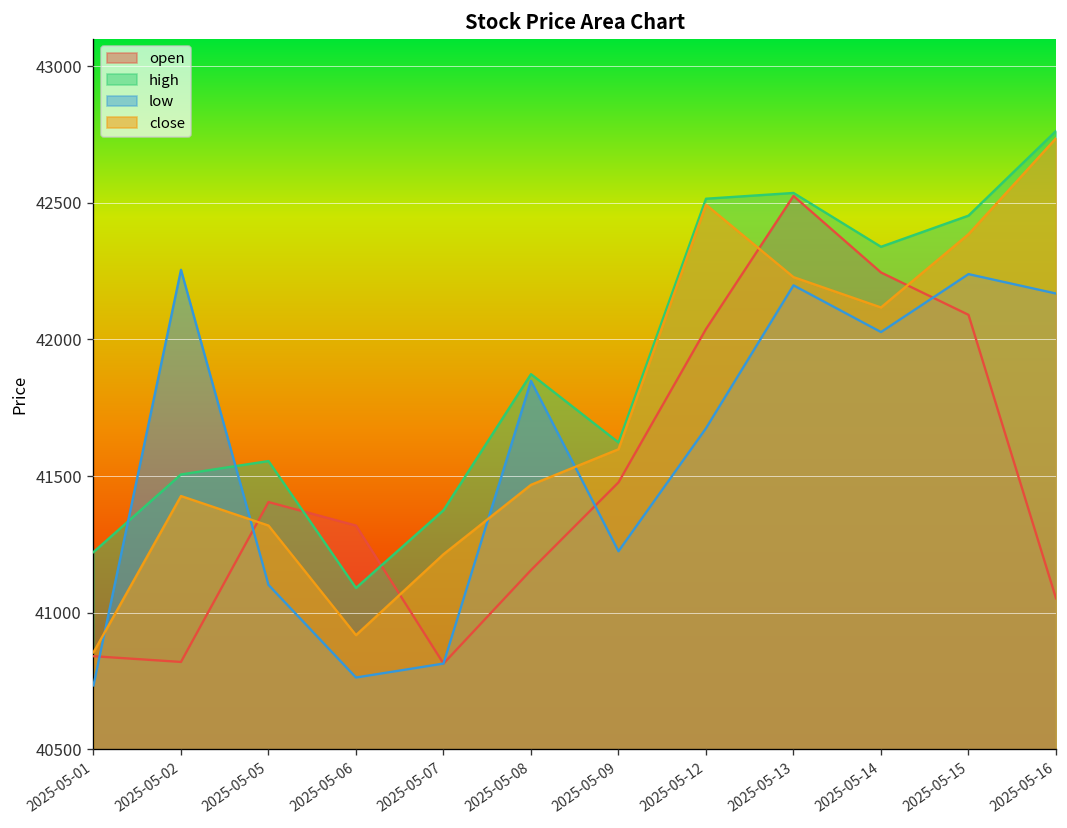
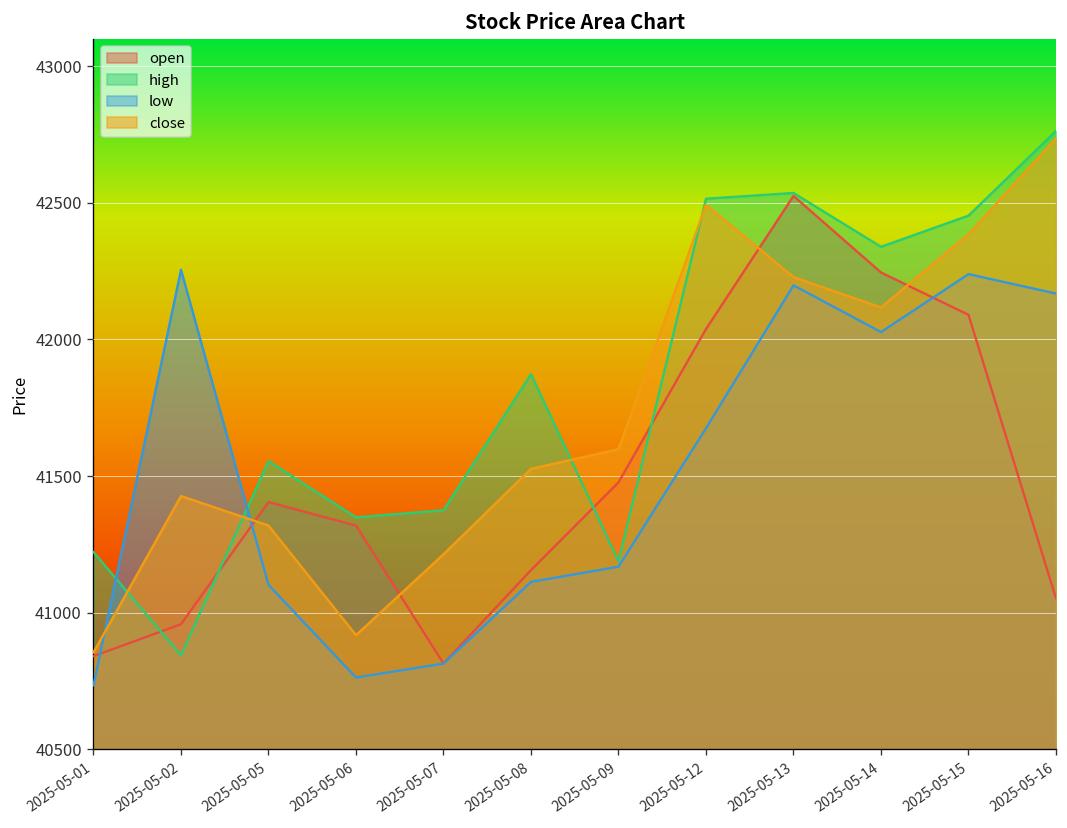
open, 2025-05-02: 40820 -> 40960
high, 2025-05-02: 41510 -> 40840
high, 2025-05-06: 41090 -> 41350
low, 2025-05-08: 41850 -> 41110
close, 2025-05-08: 41470 -> 41530
high, 2025-05-09: 41620 -> 41190
low, 2025-05-09: 41230 -> 41170
